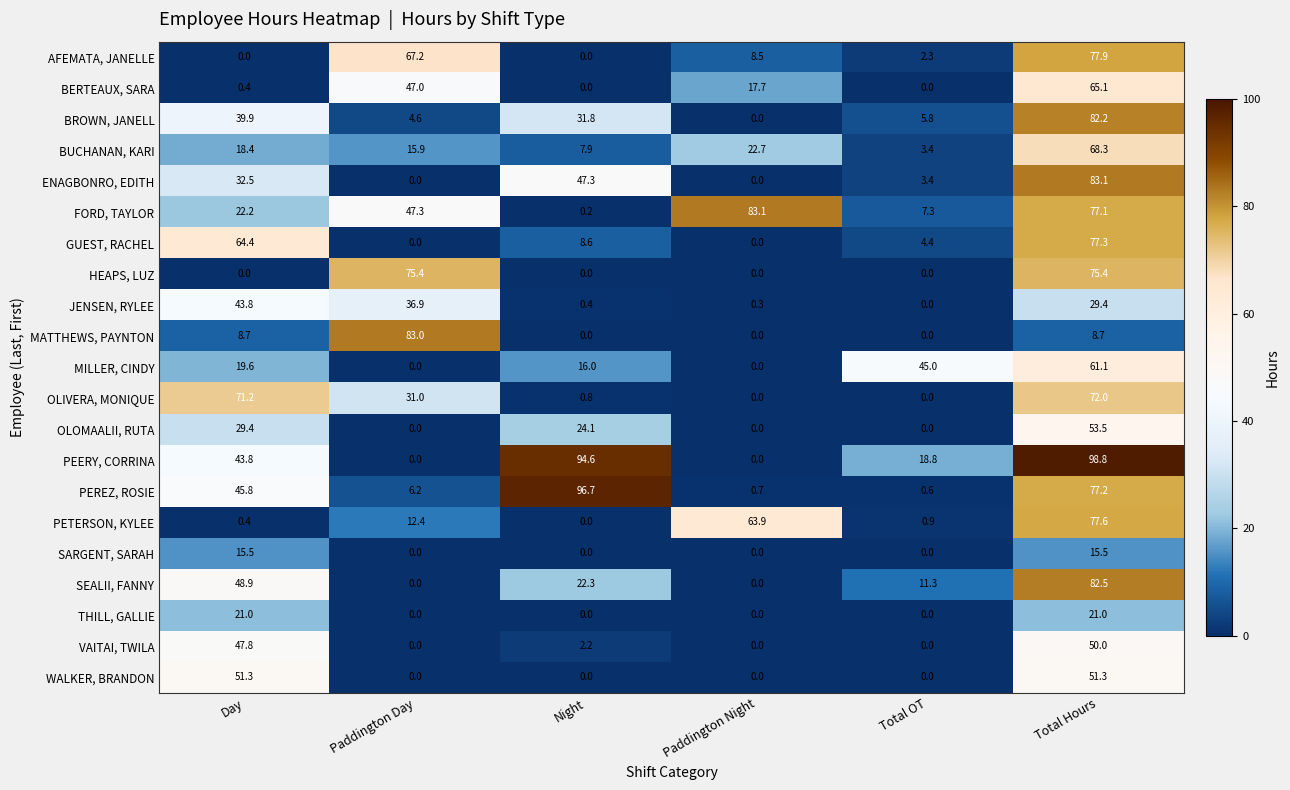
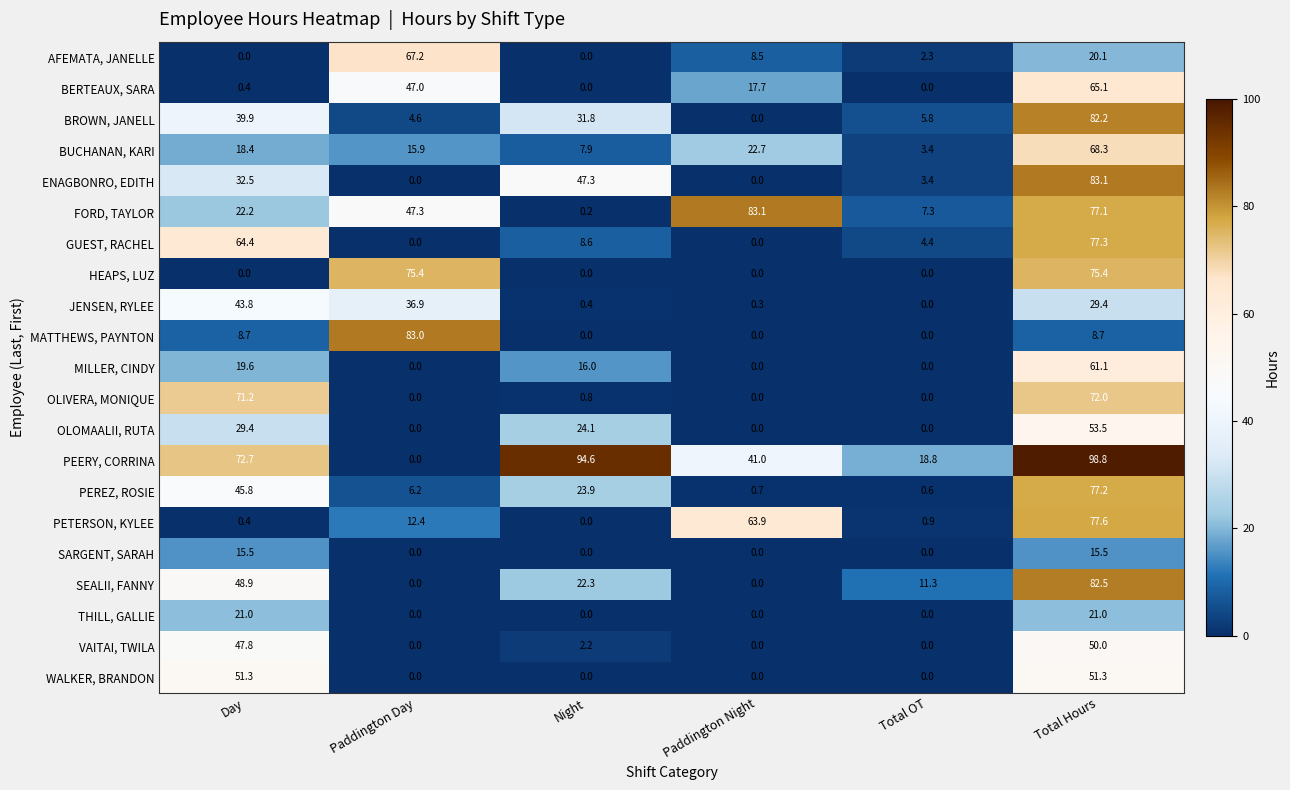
AFEMATA, JANELLE, Total Hours: 77.9 -> 20.1
MILLER, CINDY, Total OT: 45.0 -> 0.0
OLIVERA, MONIQUE, Paddington Day: 31.0 -> 0.0
PEERY, CORRINA, Day: 43.8 -> 72.7
PEERY, CORRINA, Paddington Night: 0.0 -> 41.0
PEREZ, ROSIE, Night: 96.7 -> 23.9
